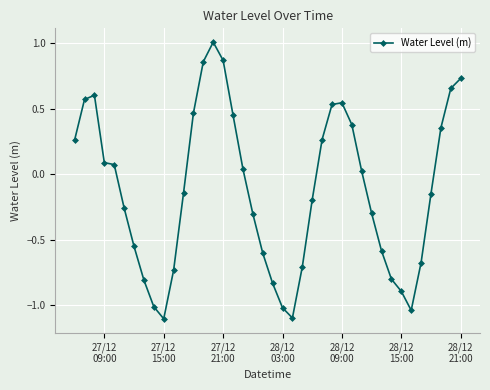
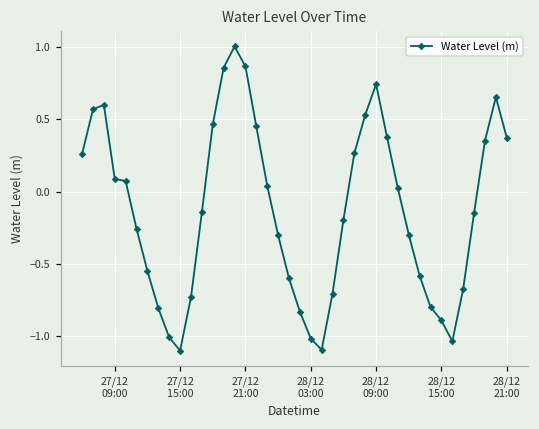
28/12 09:00: 0.54 -> 0.74
28/12 21:00: 0.73 -> 0.37
